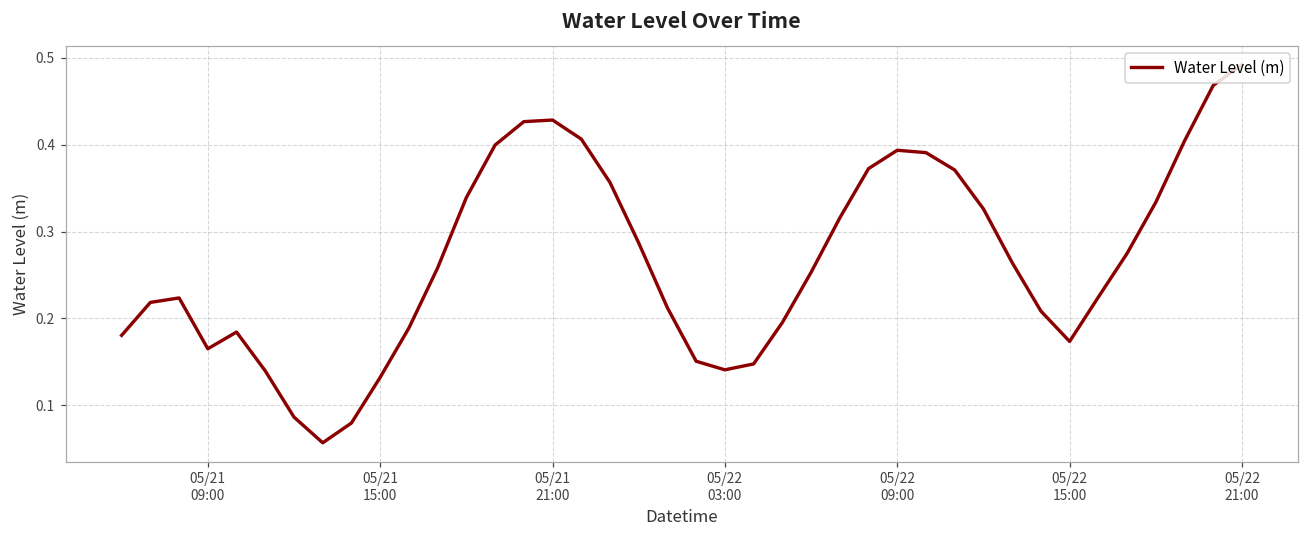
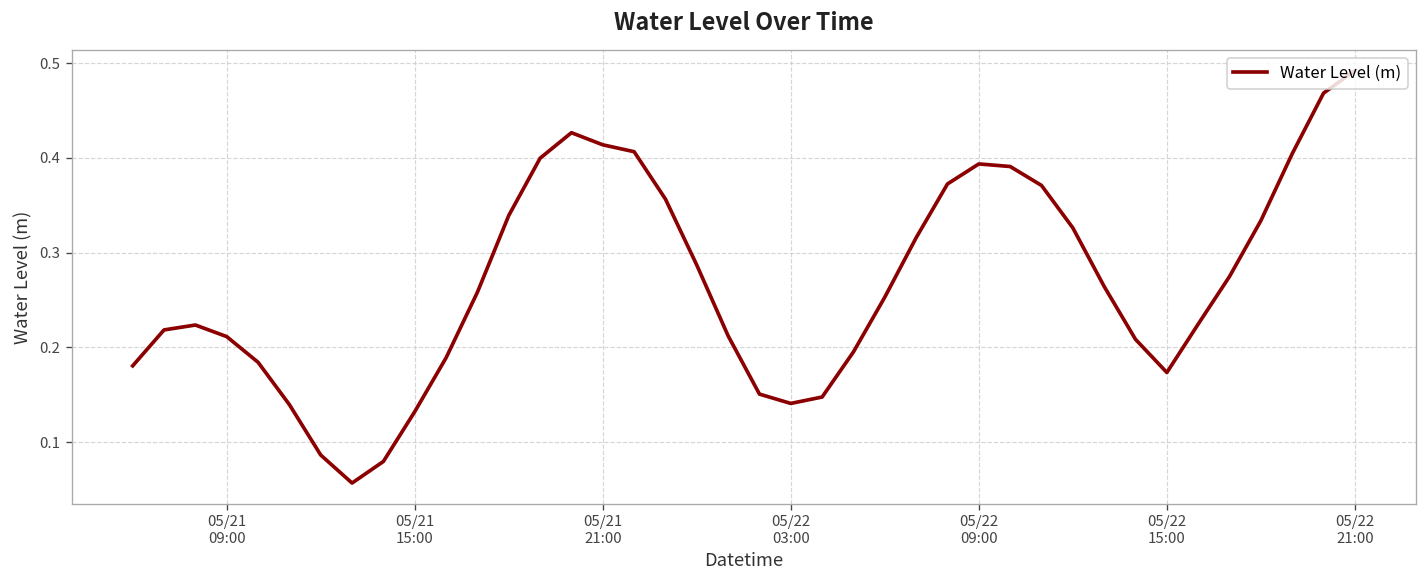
05/21 09:00: 0.17 -> 0.21
05/21 21:00: 0.43 -> 0.41
